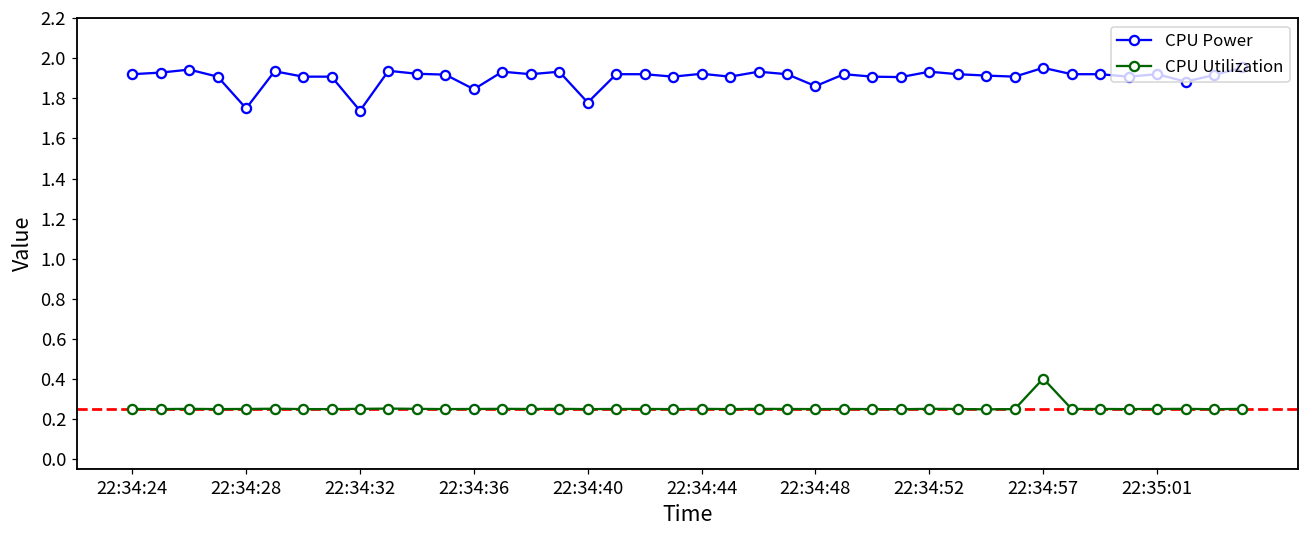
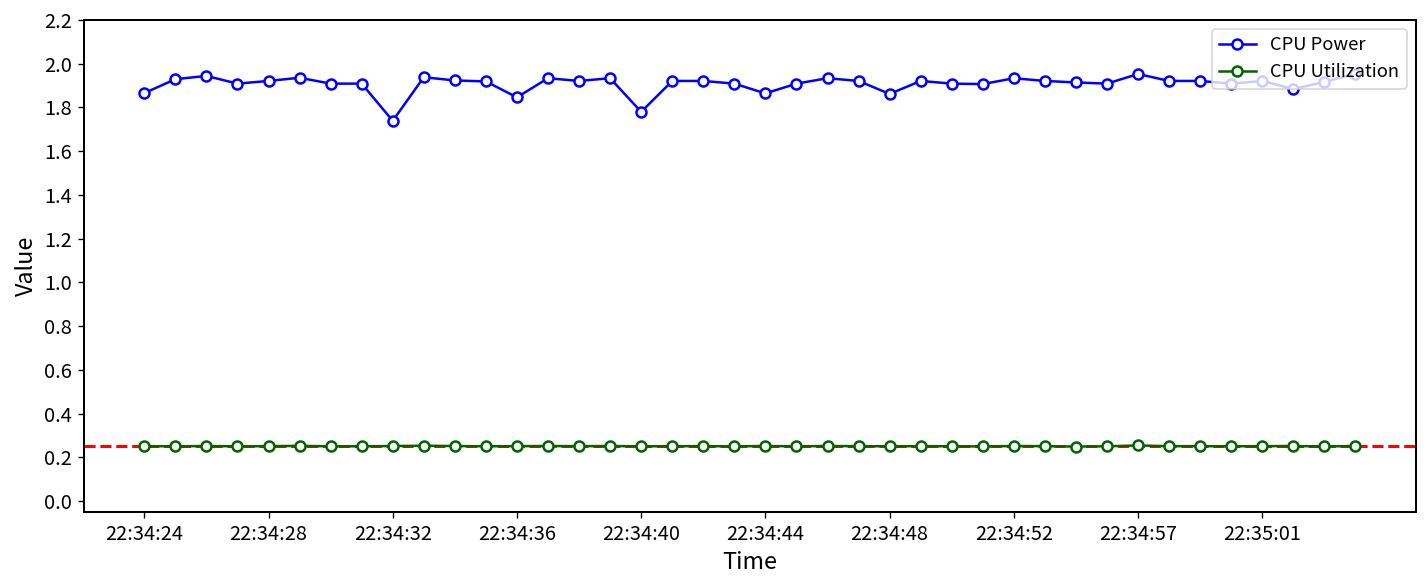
CPU Power, 22:34:24: 1.92 -> 1.86
CPU Power, 22:34:28: 1.75 -> 1.92
CPU Power, 22:34:44: 1.92 -> 1.86
CPU Utilization, 22:34:57: 0.40 -> 0.25
